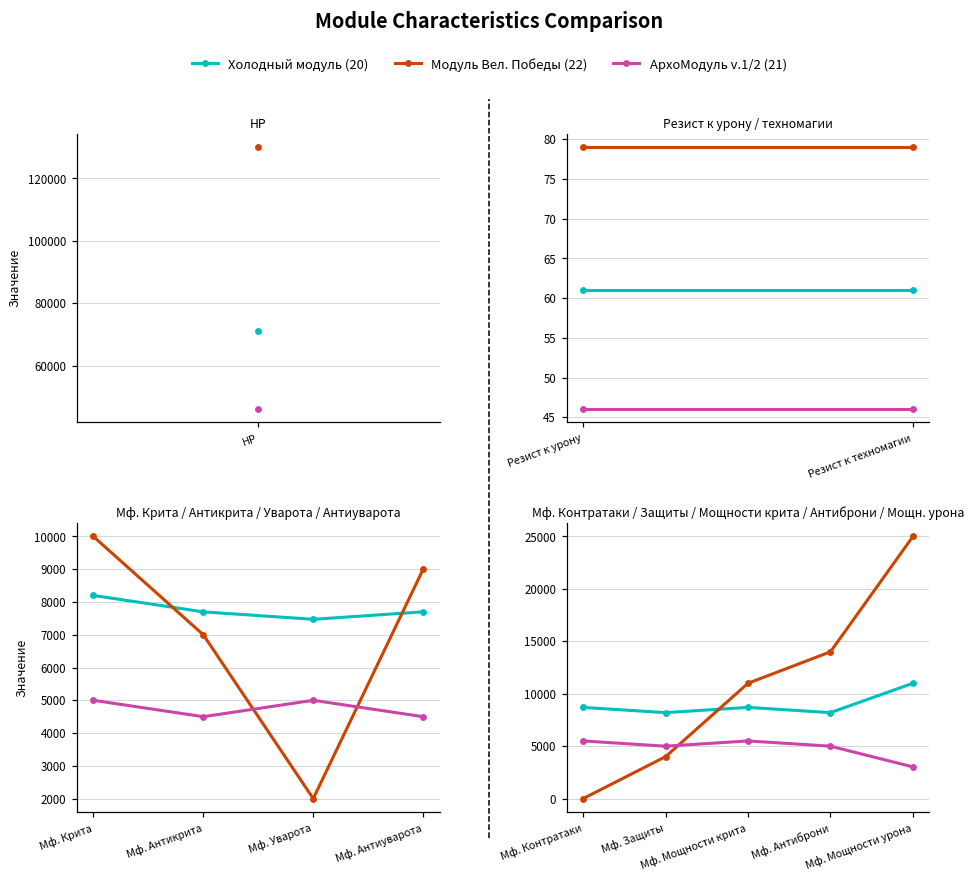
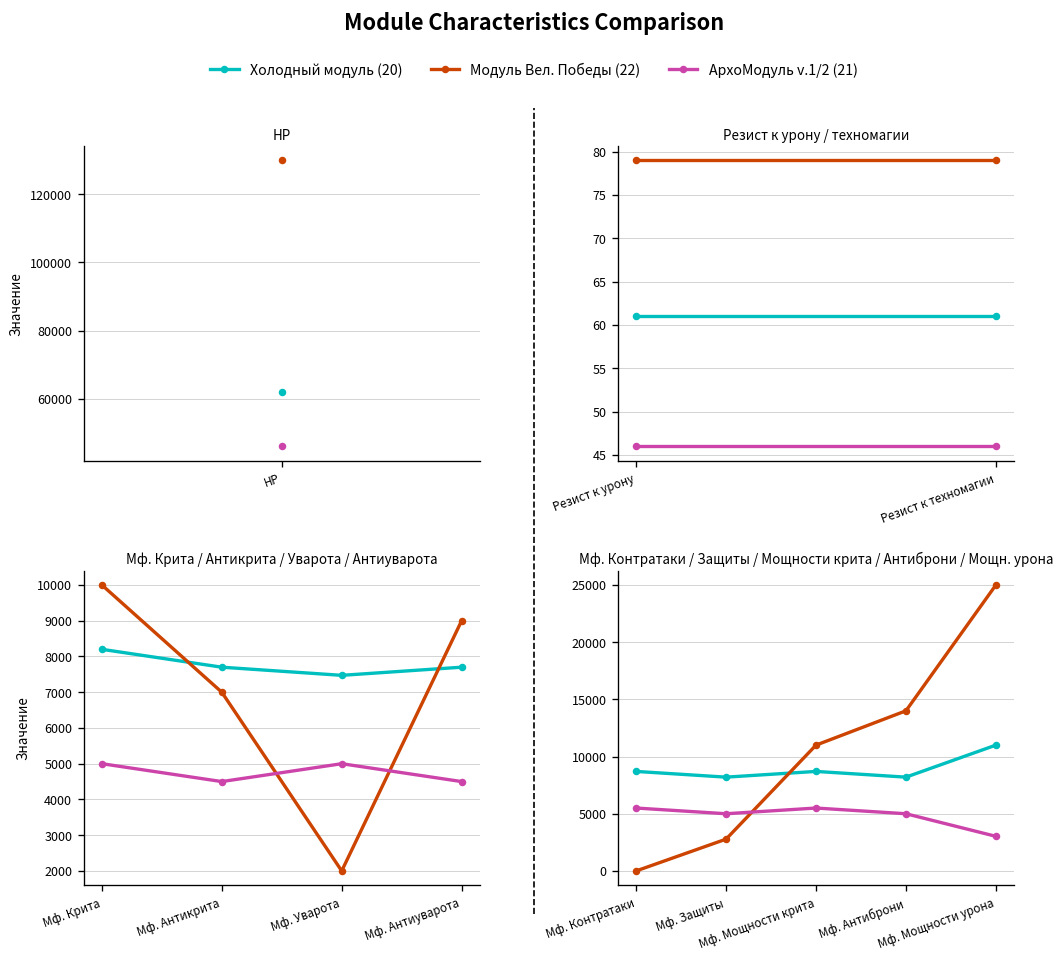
HP, Холодный модуль (20), HP: 71000 -> 62000
Мф. Контратаки / Защиты / Мощности крита / Антиброни / Мощн. урона, Модуль Вел. Победы (22), Мф. Защиты: 4000 -> 3000
